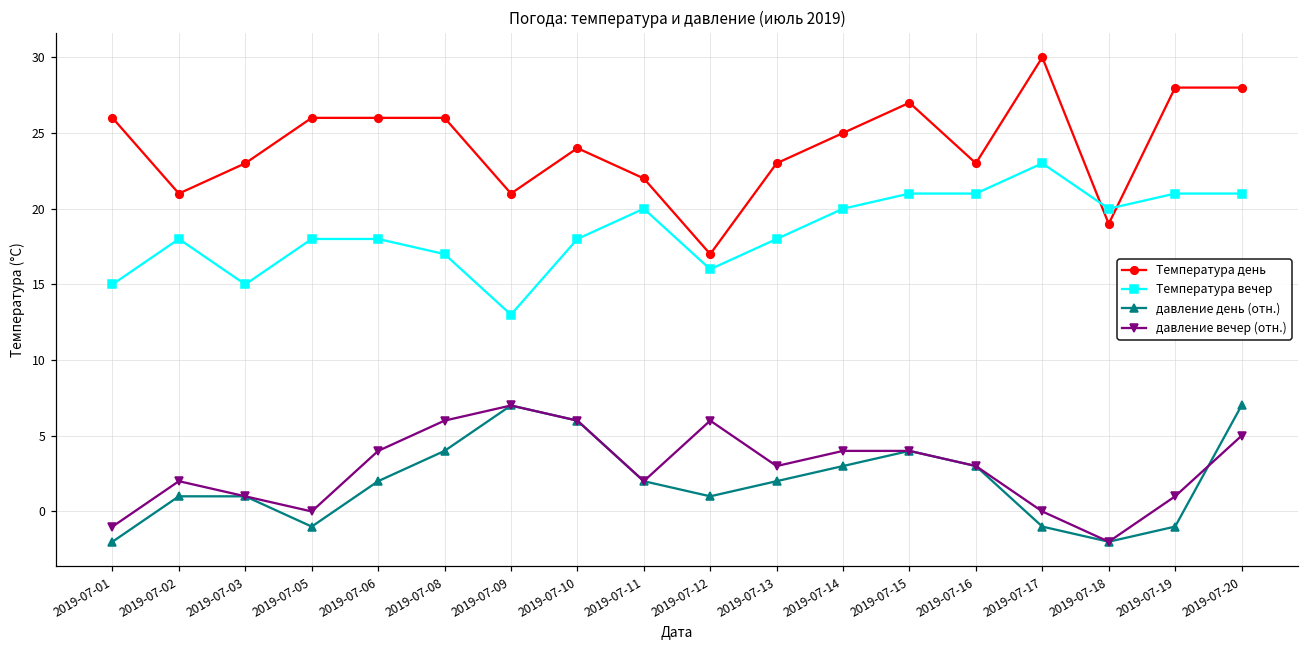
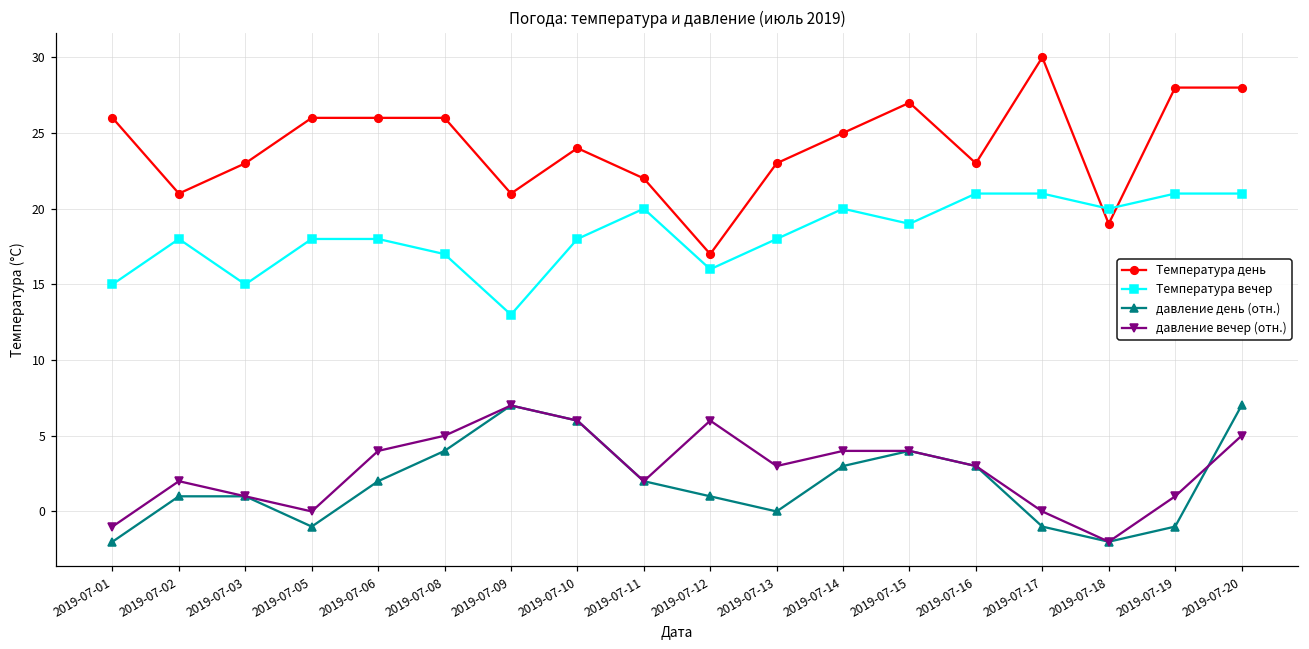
давление вечер (отн.), 2019-07-08: 6.0 -> 5.0
давление день (отн.), 2019-07-13: 2.0 -> 0.0
Температура вечер, 2019-07-15: 21 -> 19
Температура вечер, 2019-07-17: 23 -> 21
